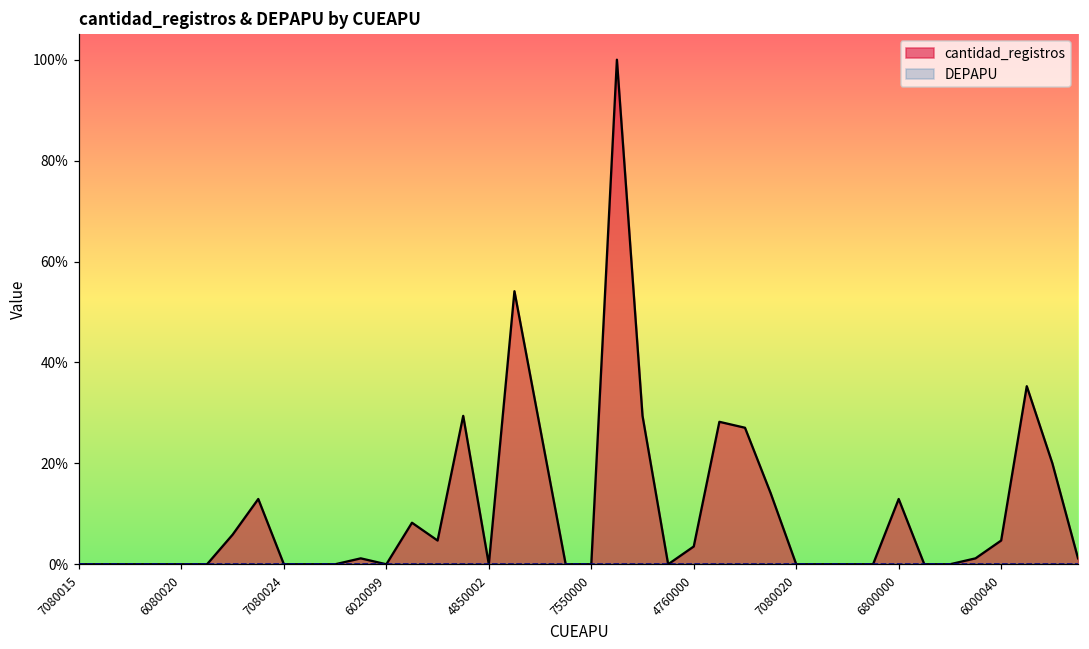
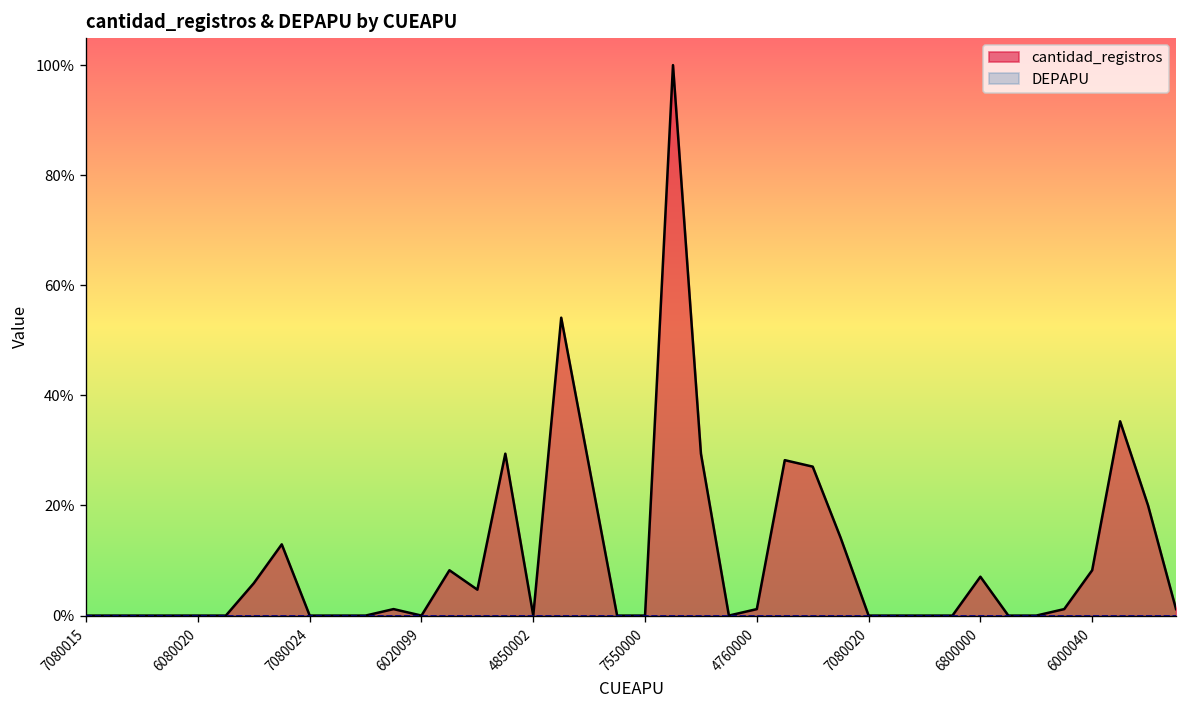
cantidad_registros, 4760000: 4% -> 1%
cantidad_registros, 6800000: 13% -> 7%
cantidad_registros, 6000040: 5% -> 8%
